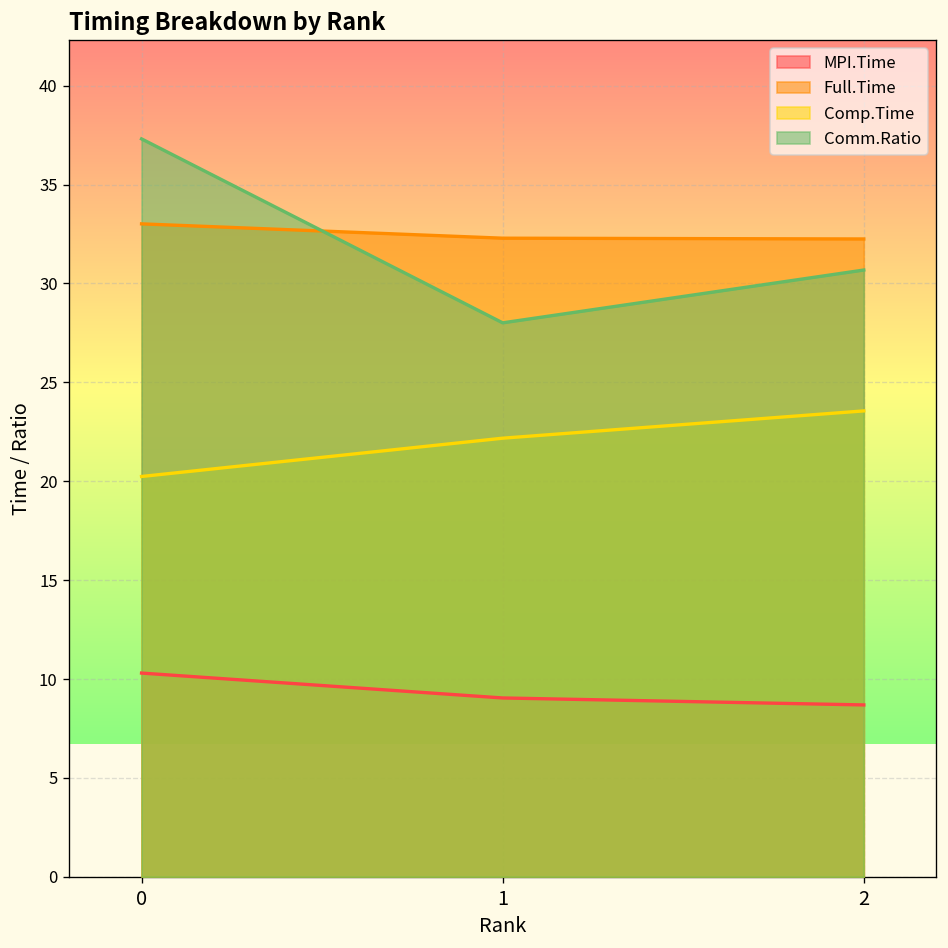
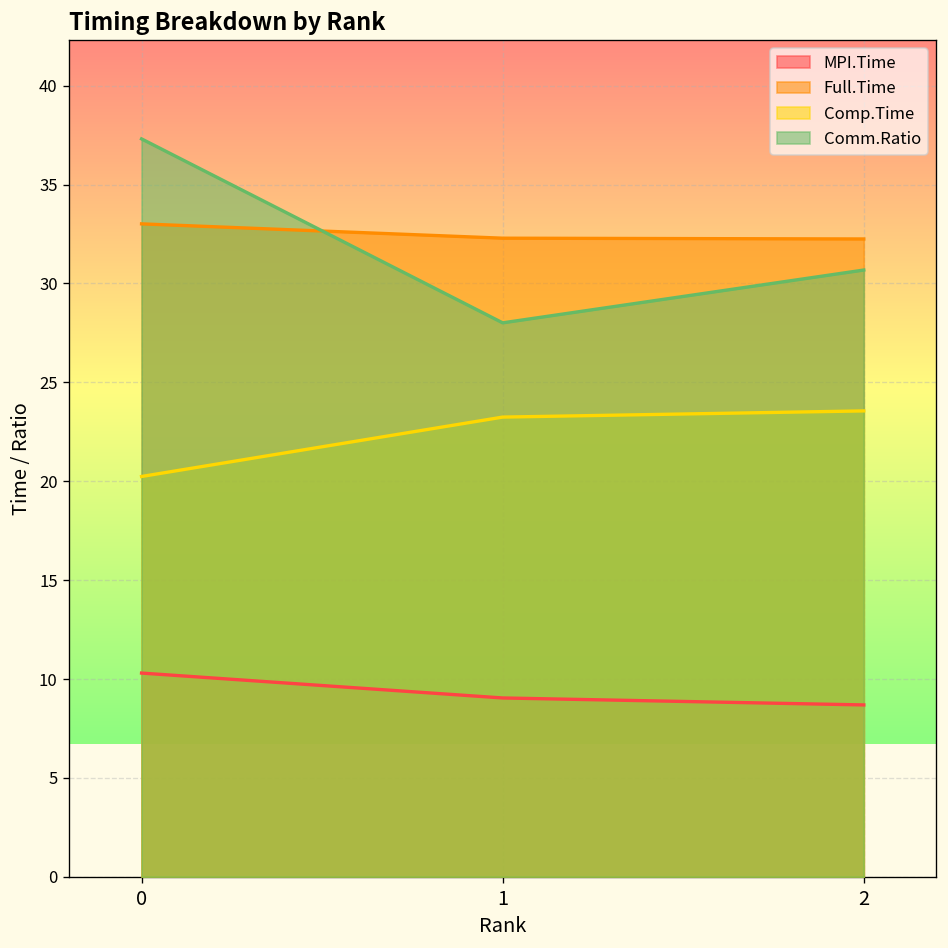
Comp.Time, 1: 22.2 -> 23.2
